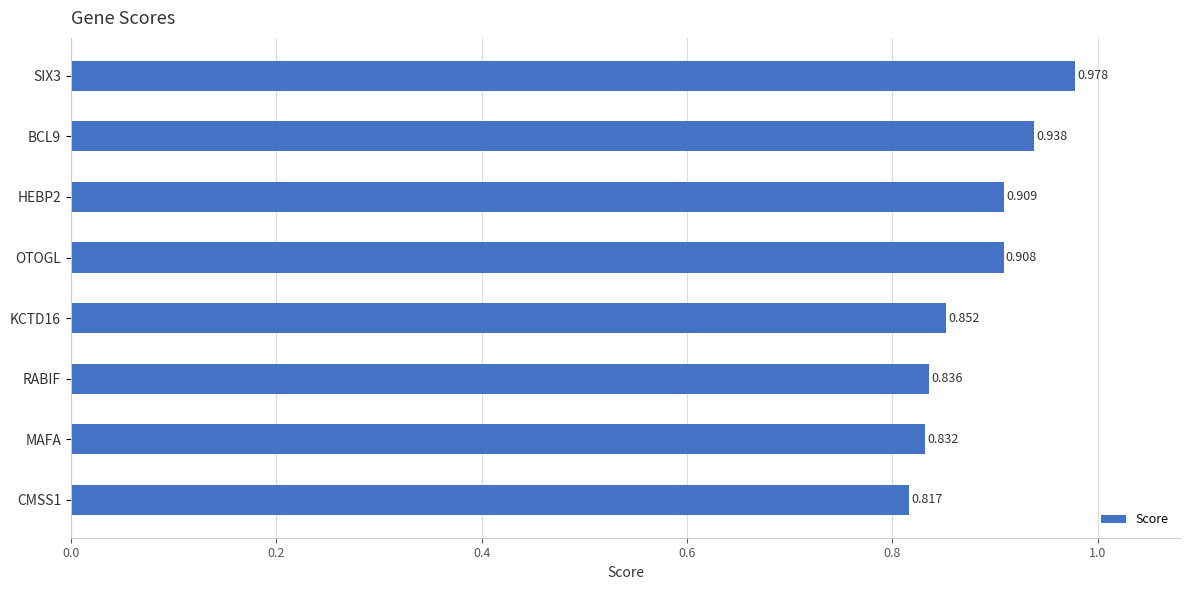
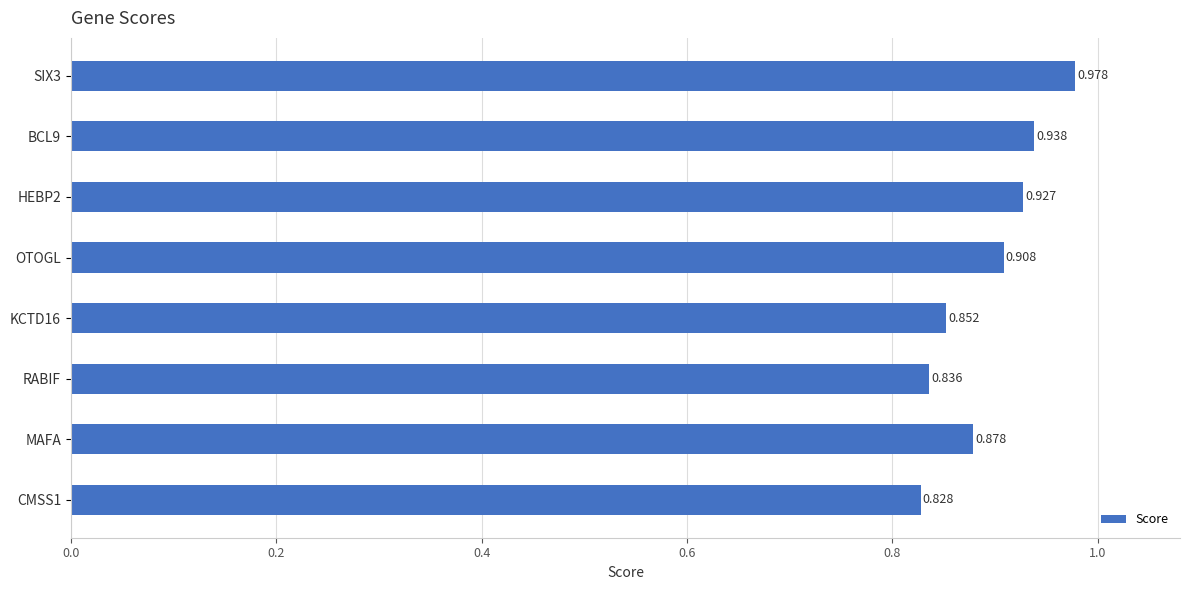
HEBP2: 0.909 -> 0.927
MAFA: 0.832 -> 0.878
CMSS1: 0.817 -> 0.828
